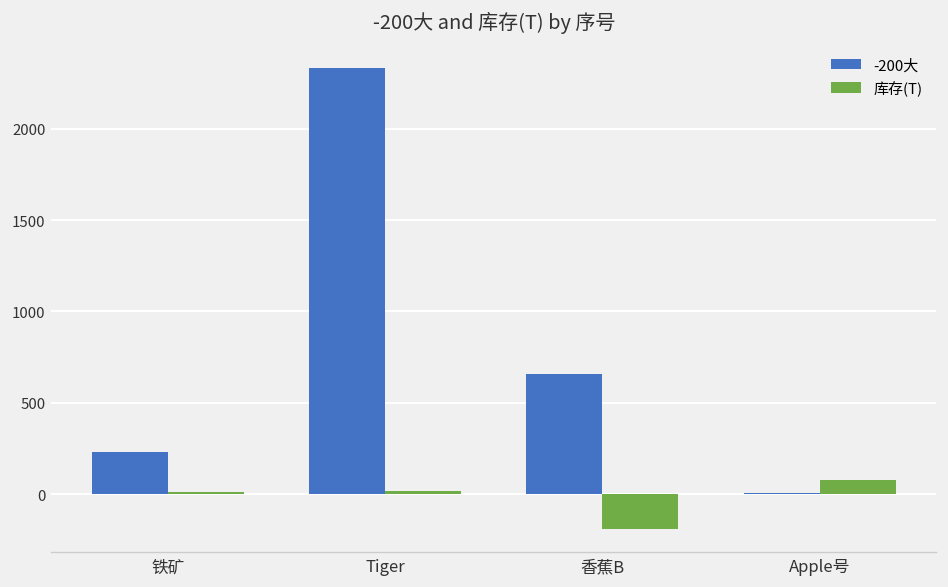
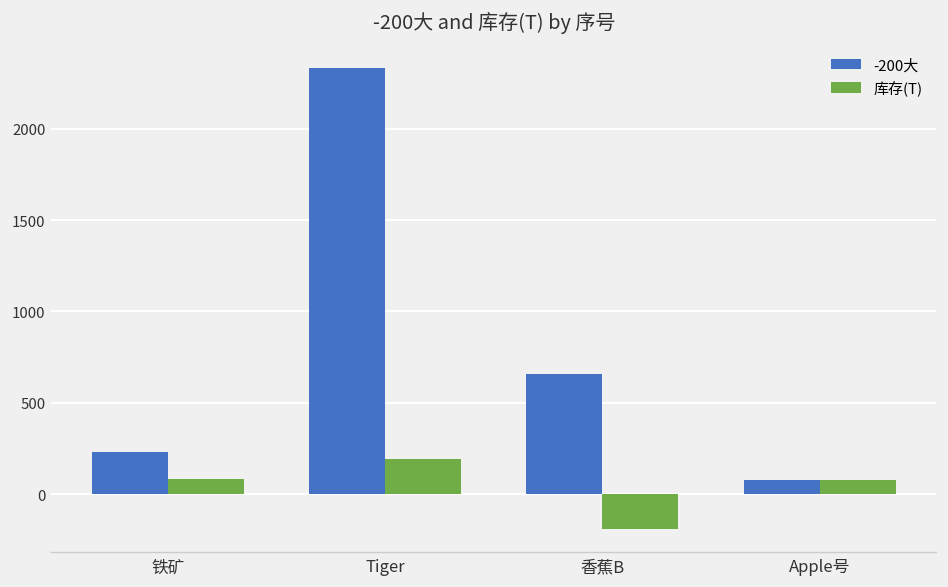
库存(T), 铁矿: 10 -> 80
库存(T), Tiger: 20 -> 190
-200大, Apple号: 10 -> 80
